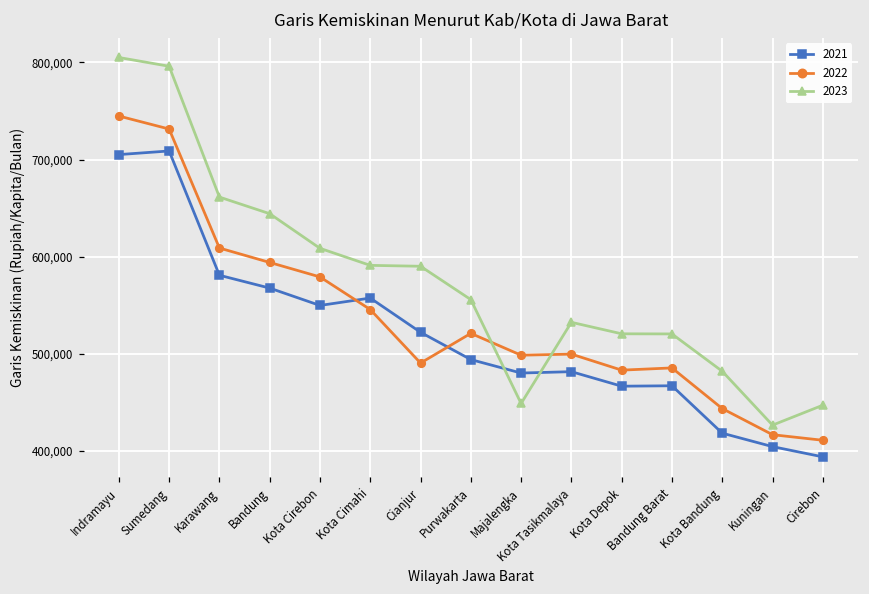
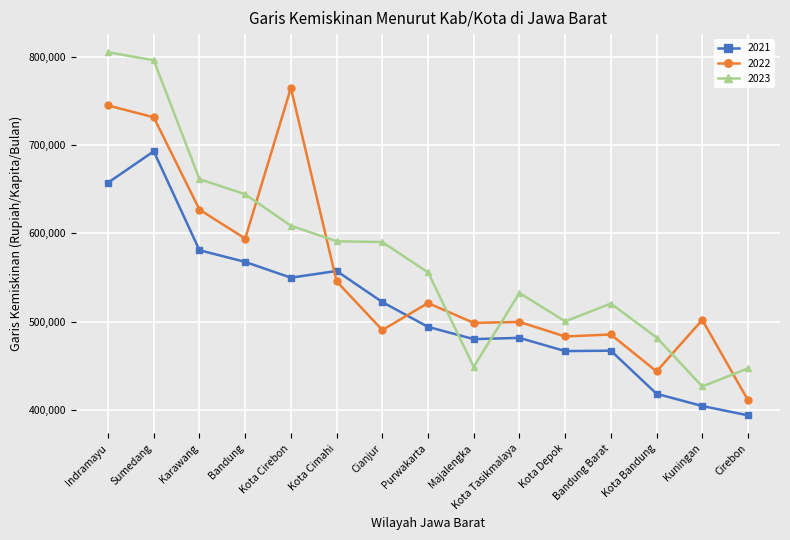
2021, Indramayu: 710,000 -> 660,000
2021, Sumedang: 710,000 -> 690,000
2022, Karawang: 610,000 -> 630,000
2022, Kota Cirebon: 580,000 -> 760,000
2023, Kota Depok: 520,000 -> 500,000
2022, Kuningan: 420,000 -> 500,000
